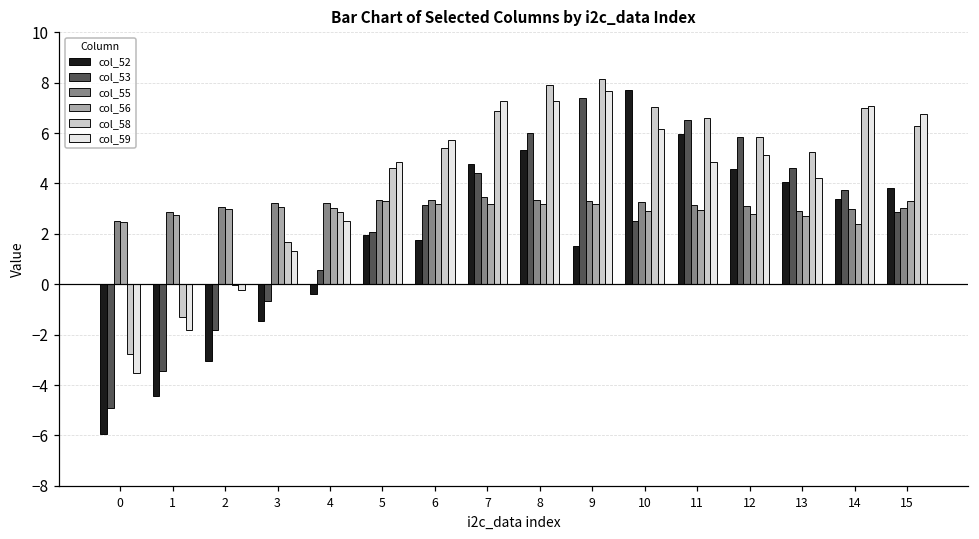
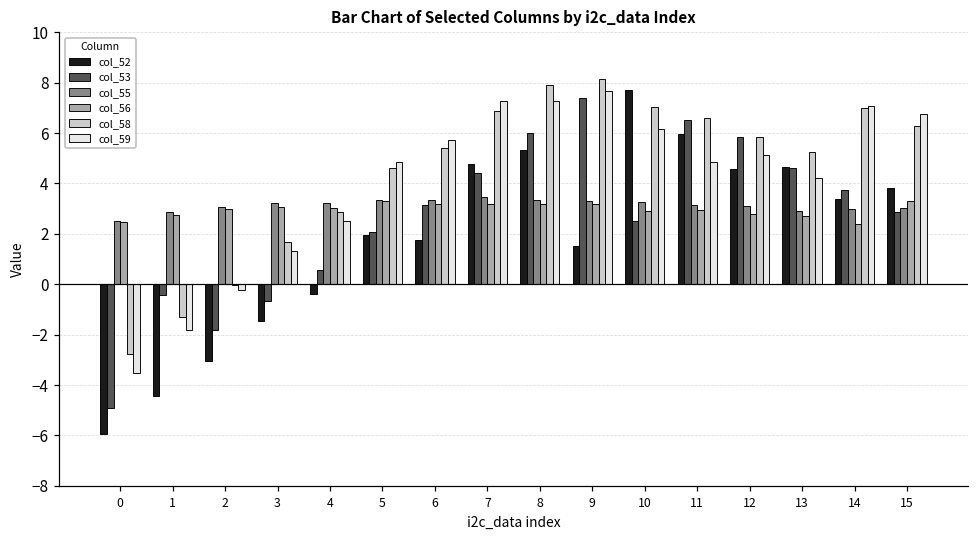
col_53, 1: -3.5 -> -0.4
col_52, 13: 4.0 -> 4.7
